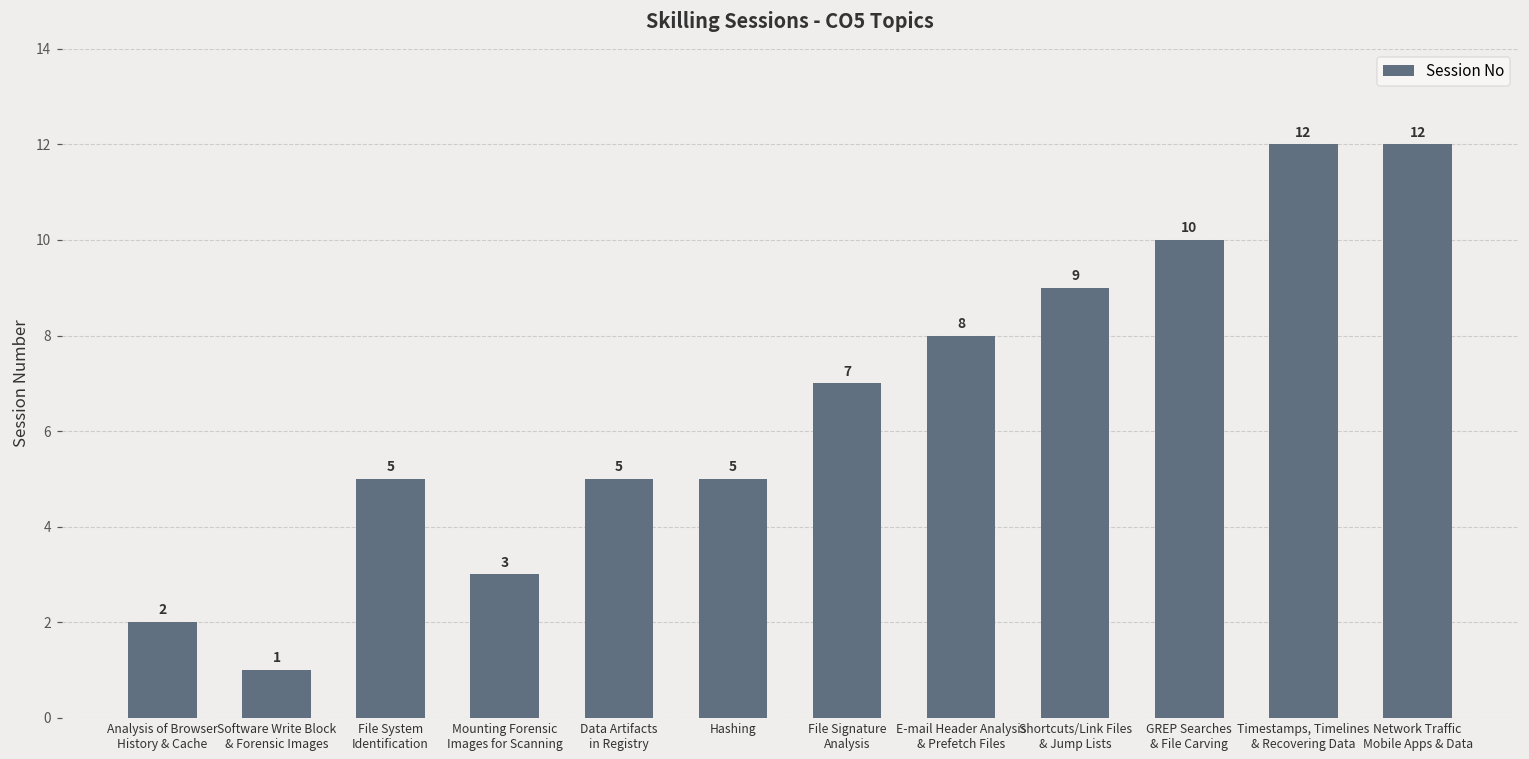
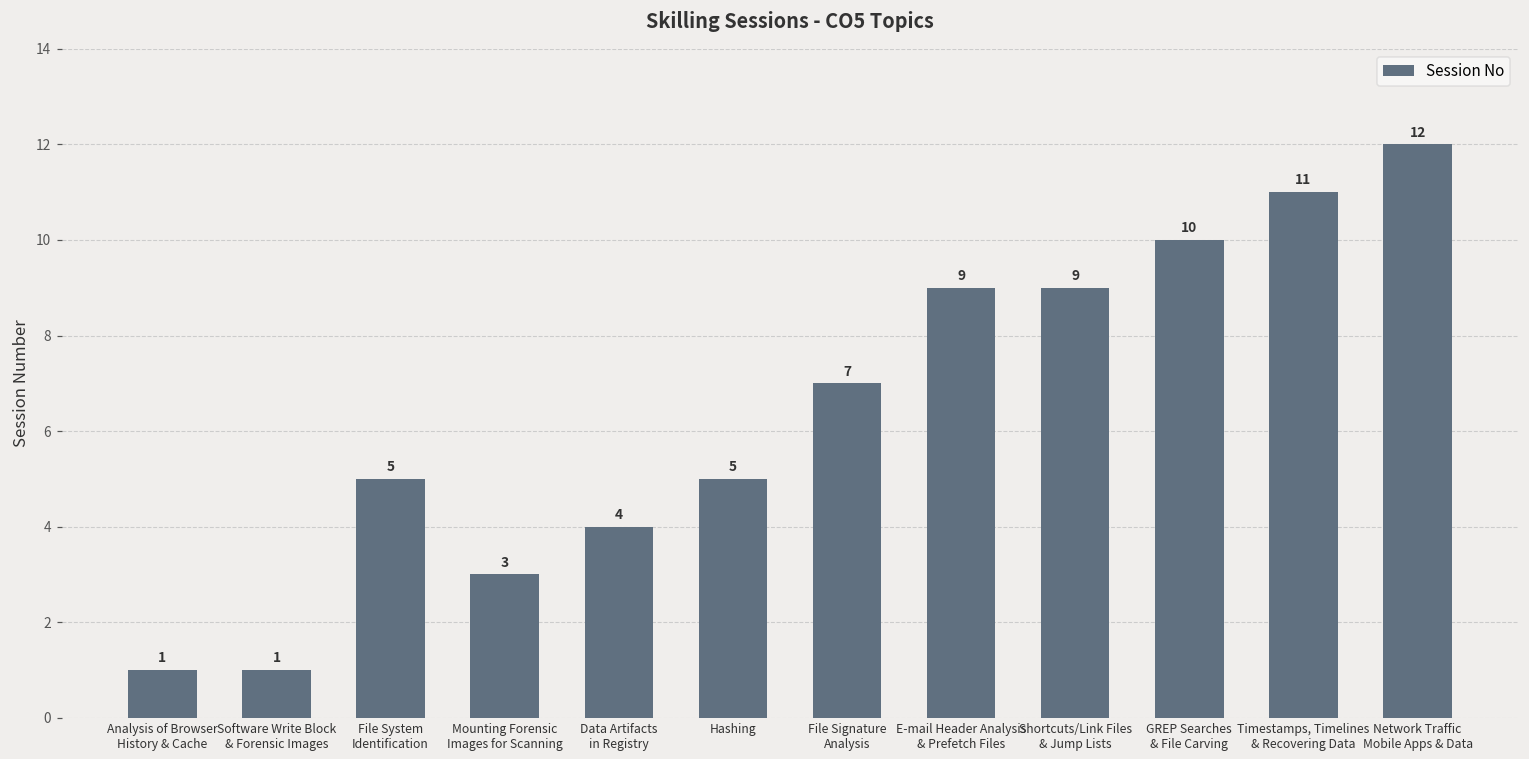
Analysis of Browser History & Cache: 2 -> 1
Data Artifacts in Registry: 5 -> 4
E-mail Header Analysis & Prefetch Files: 8 -> 9
Timestamps, Timelines & Recovering Data: 12 -> 11
